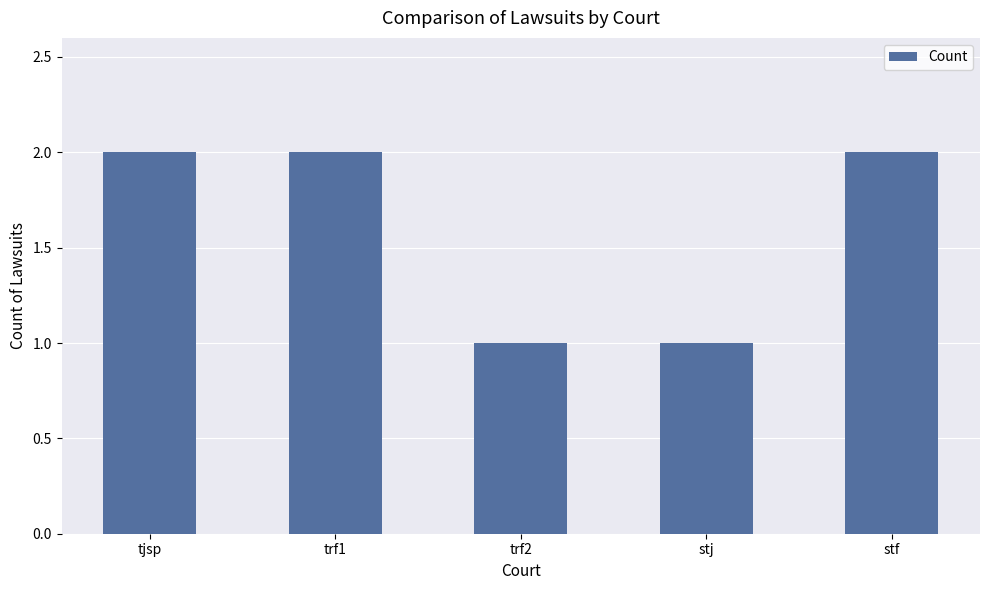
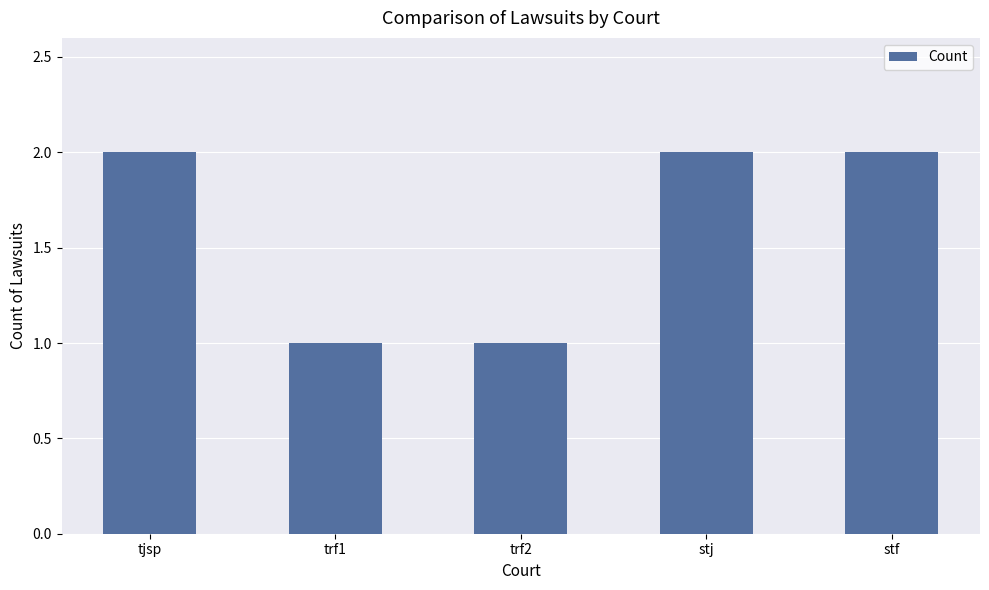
trf1: 2 -> 1
stj: 1 -> 2
